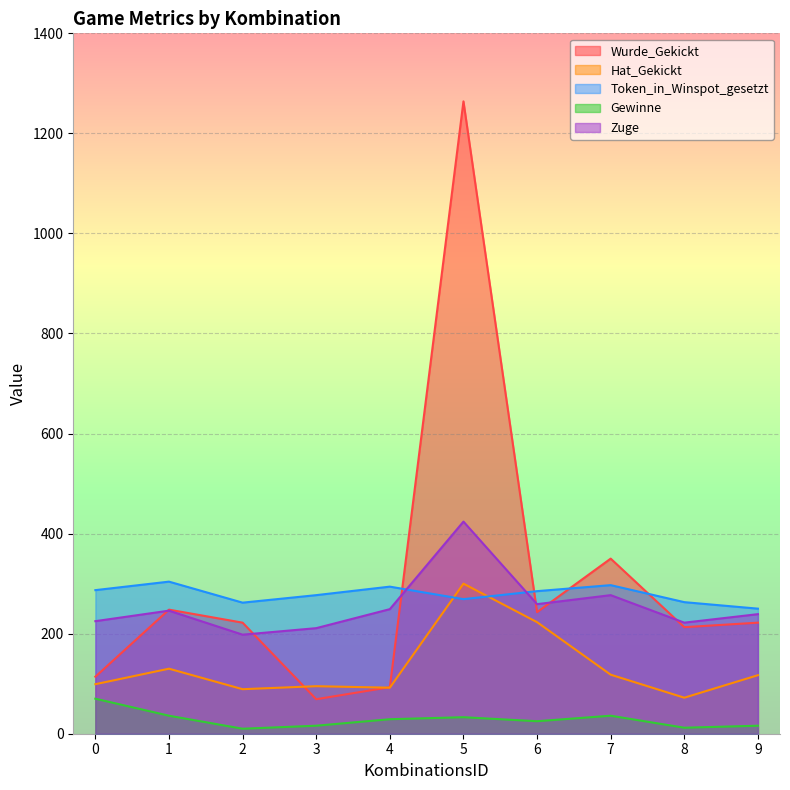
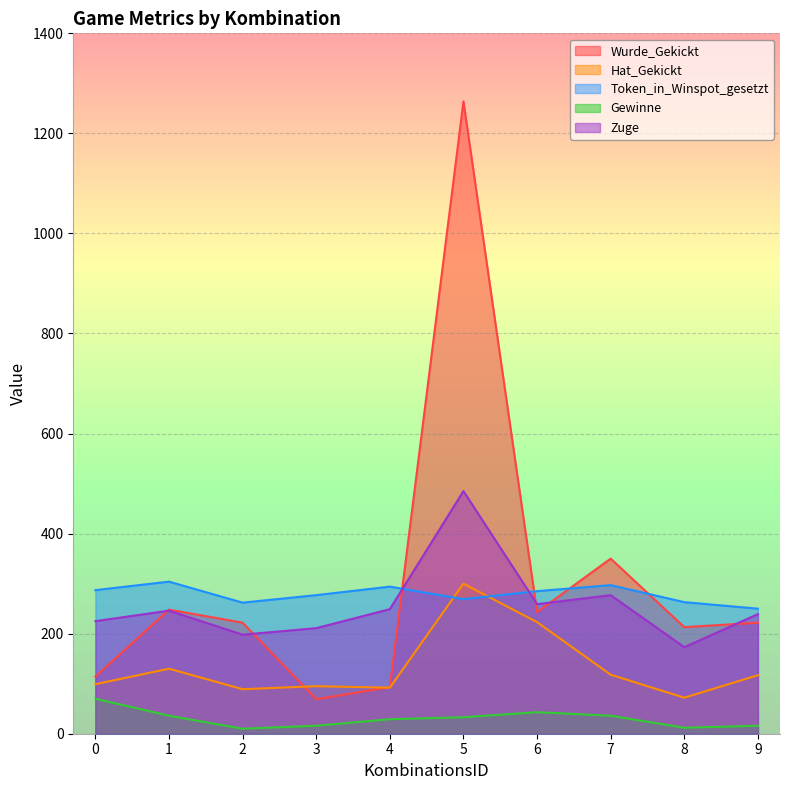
Zuge, 5: 420 -> 490
Gewinne, 6: 30 -> 40
Zuge, 8: 220 -> 170
